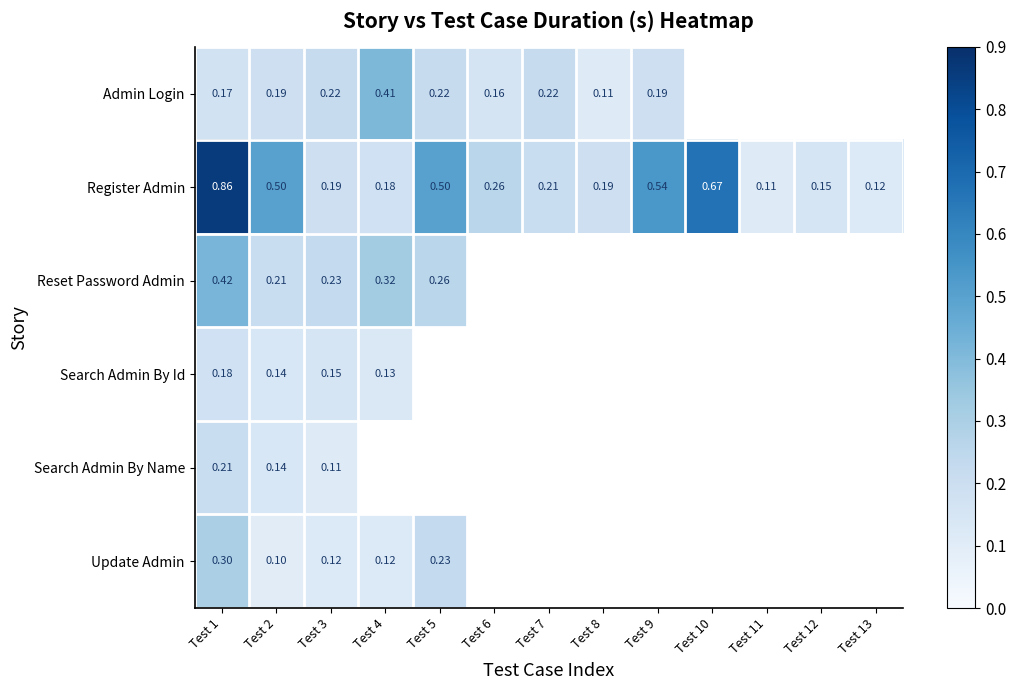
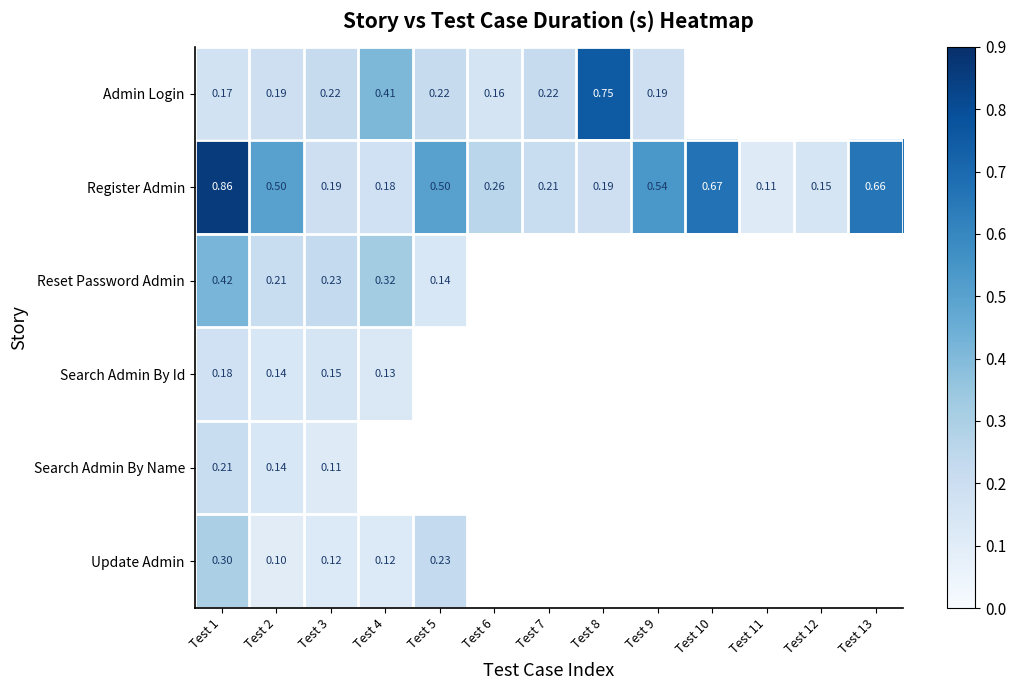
Admin Login, Test 8: 0.11 -> 0.75
Register Admin, Test 13: 0.12 -> 0.66
Reset Password Admin, Test 5: 0.26 -> 0.14
